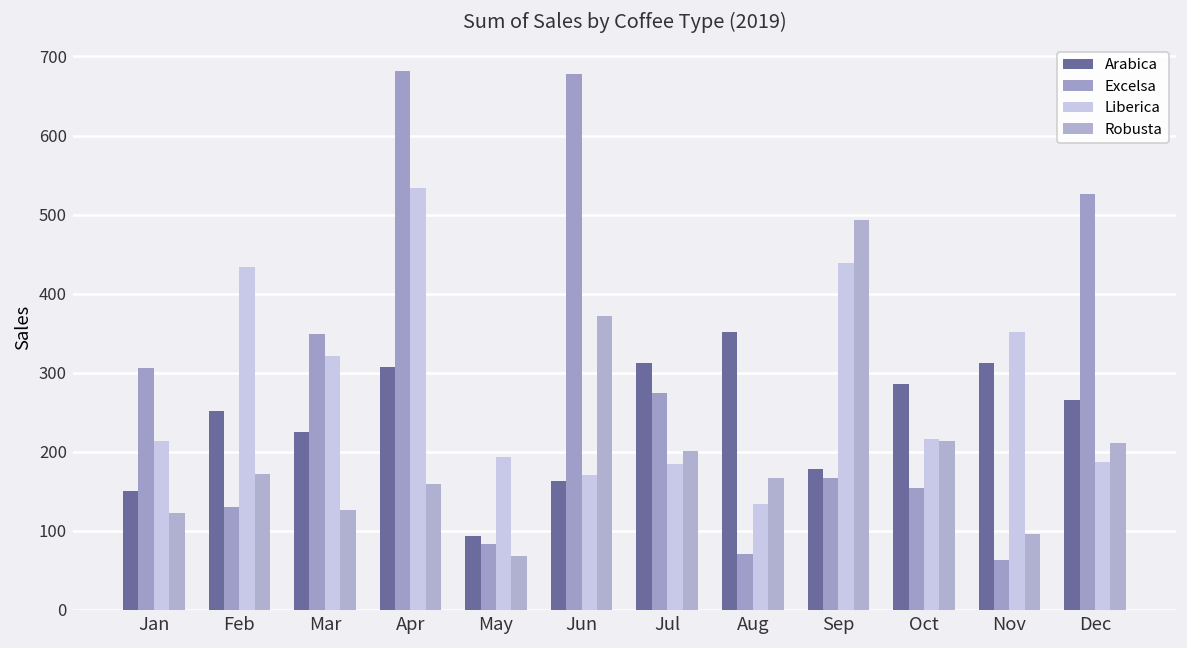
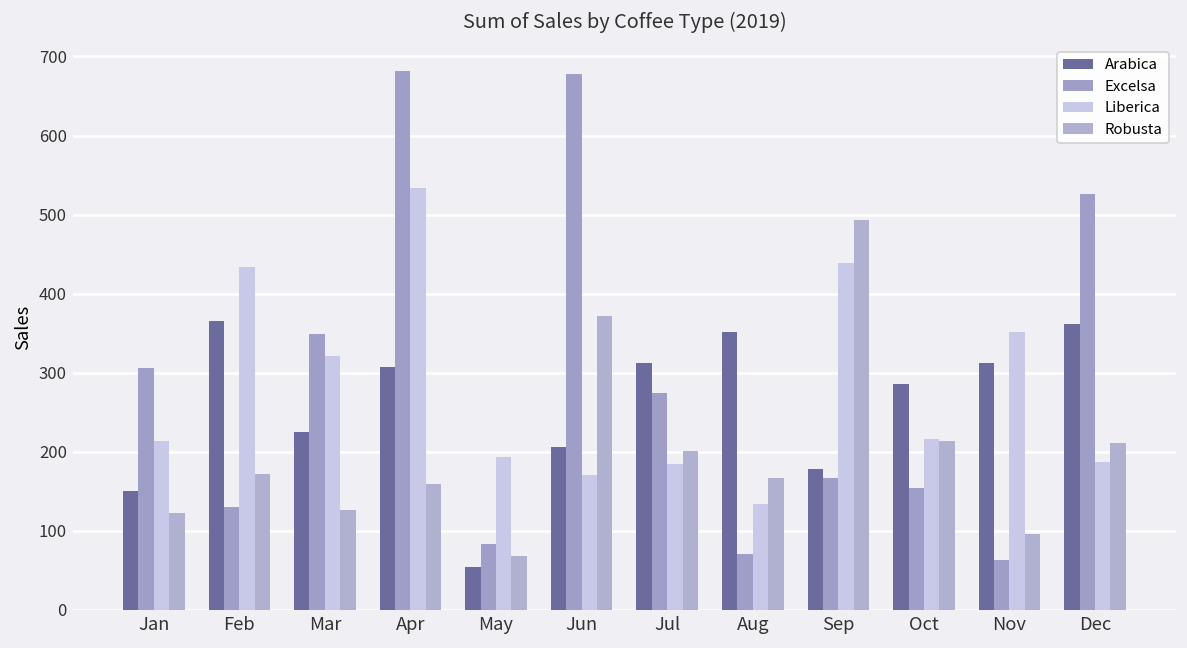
Arabica, Feb: 250 -> 370
Arabica, May: 90 -> 50
Arabica, Jun: 160 -> 210
Arabica, Dec: 270 -> 360
